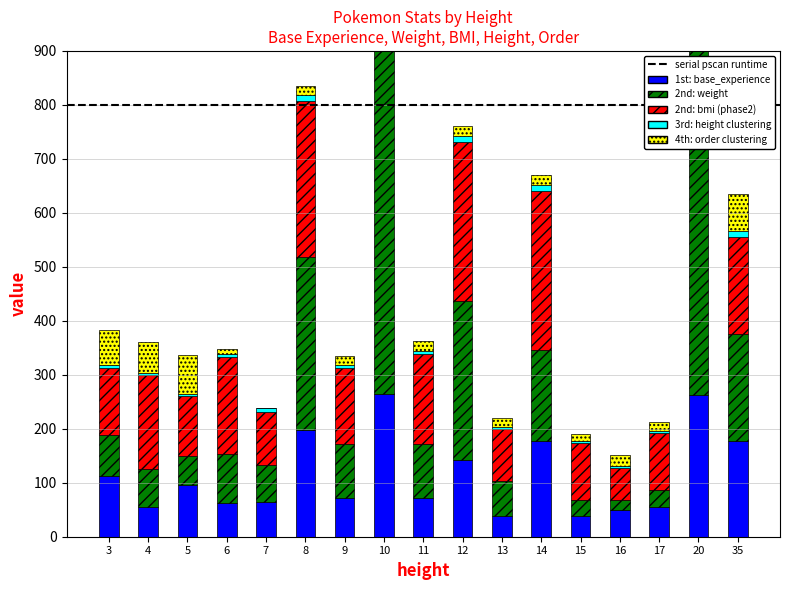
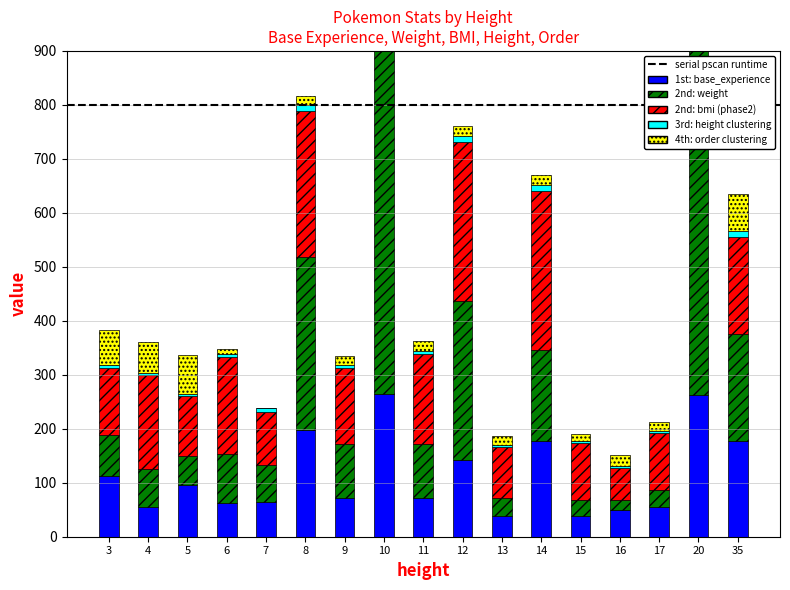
2nd: bmi (phase2), 8: 290 -> 270
2nd: weight, 13: 70 -> 30
